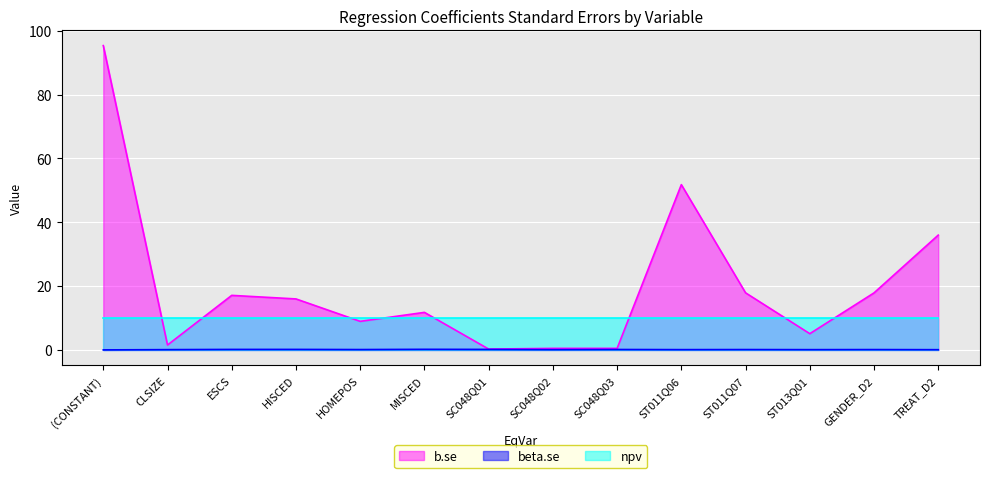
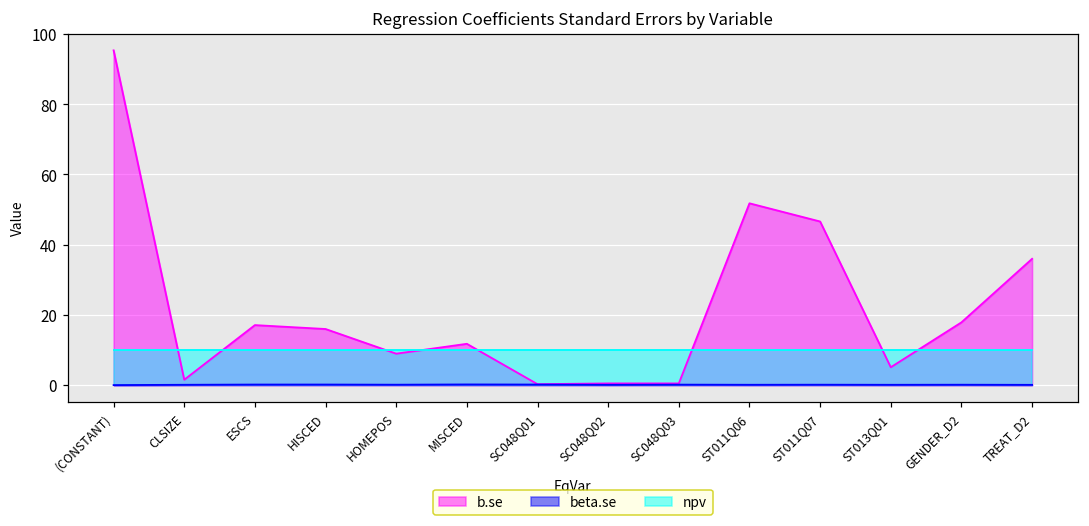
b.se, ST011Q07: 18 -> 47
